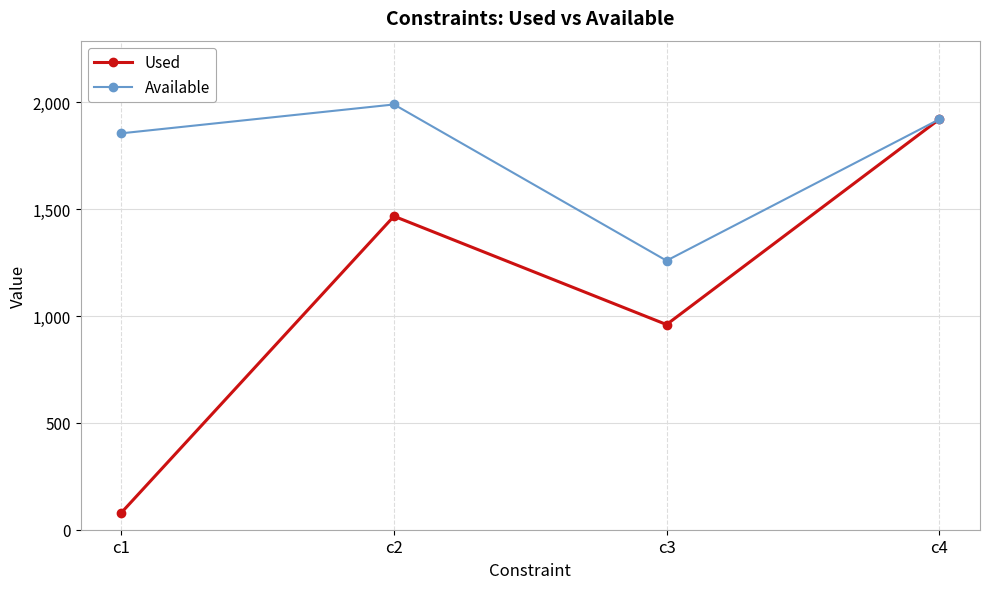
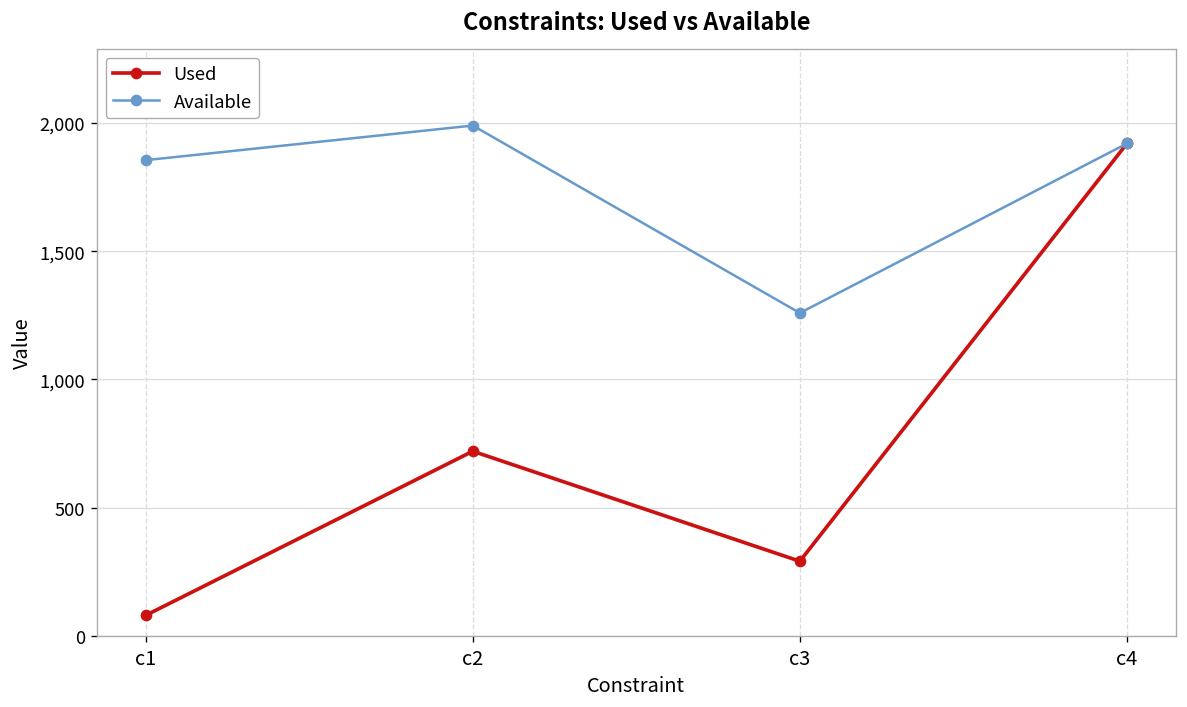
Used, c2: 1,470 -> 720
Used, c3: 960 -> 290
